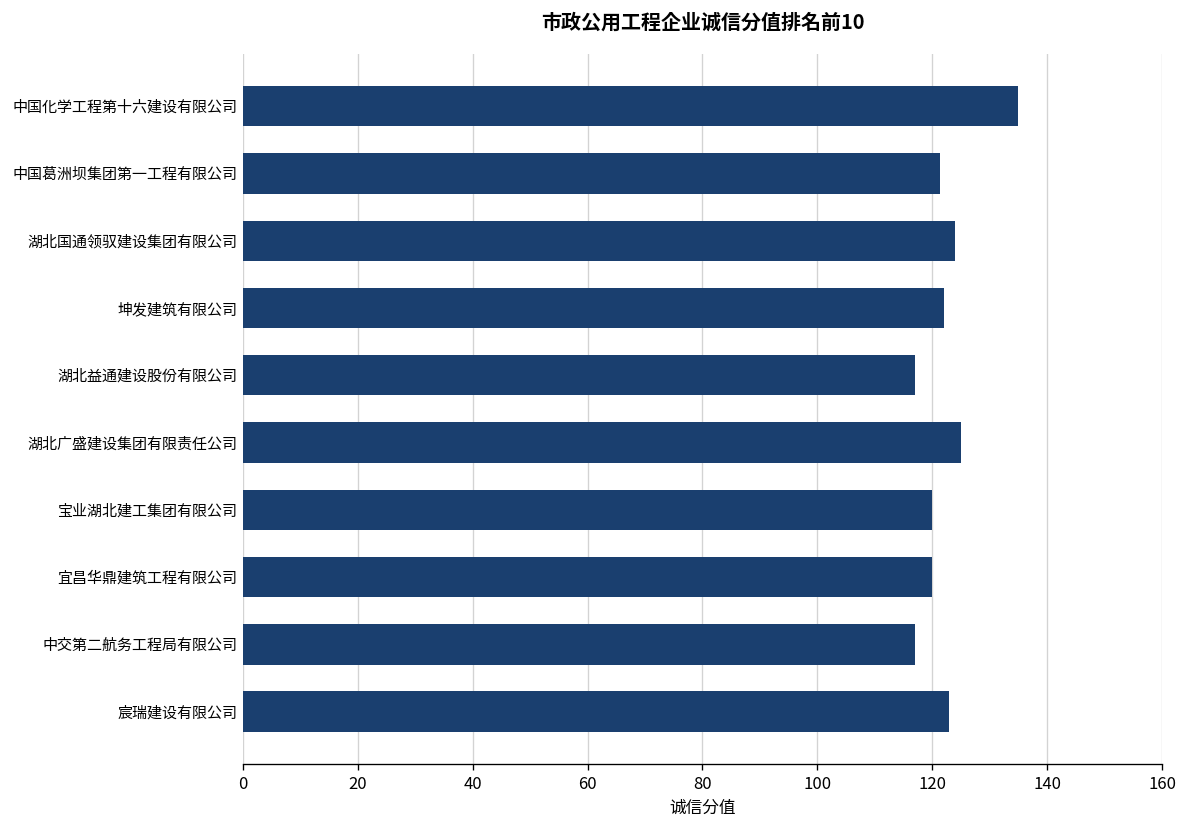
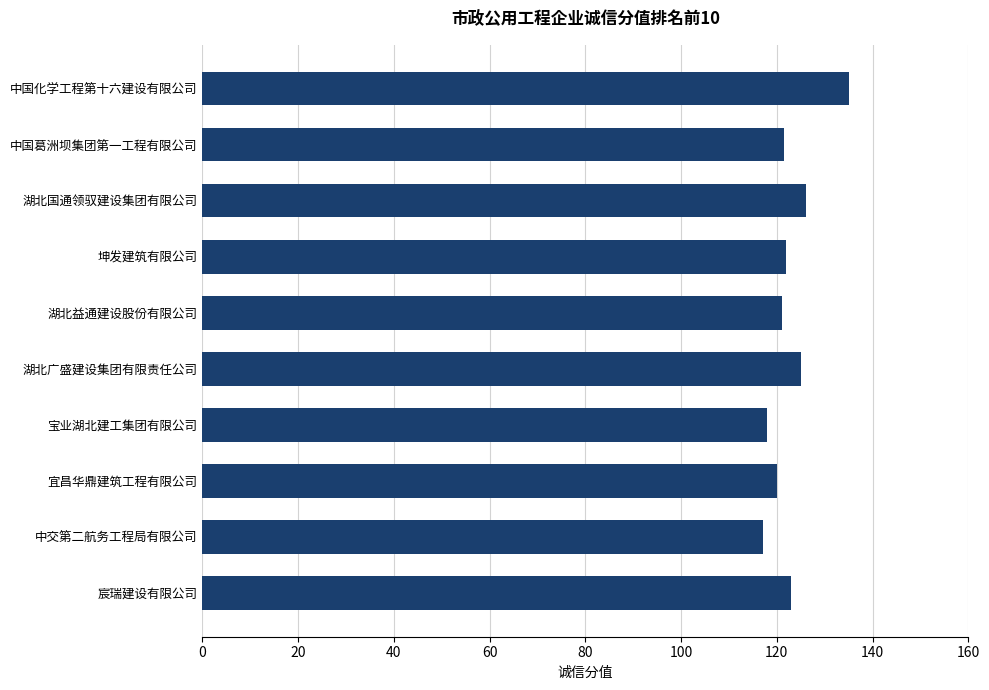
湖北国通领驭建设集团有限公司: 124 -> 126
湖北益通建设股份有限公司: 117 -> 121
宝业湖北建工集团有限公司: 120 -> 118
